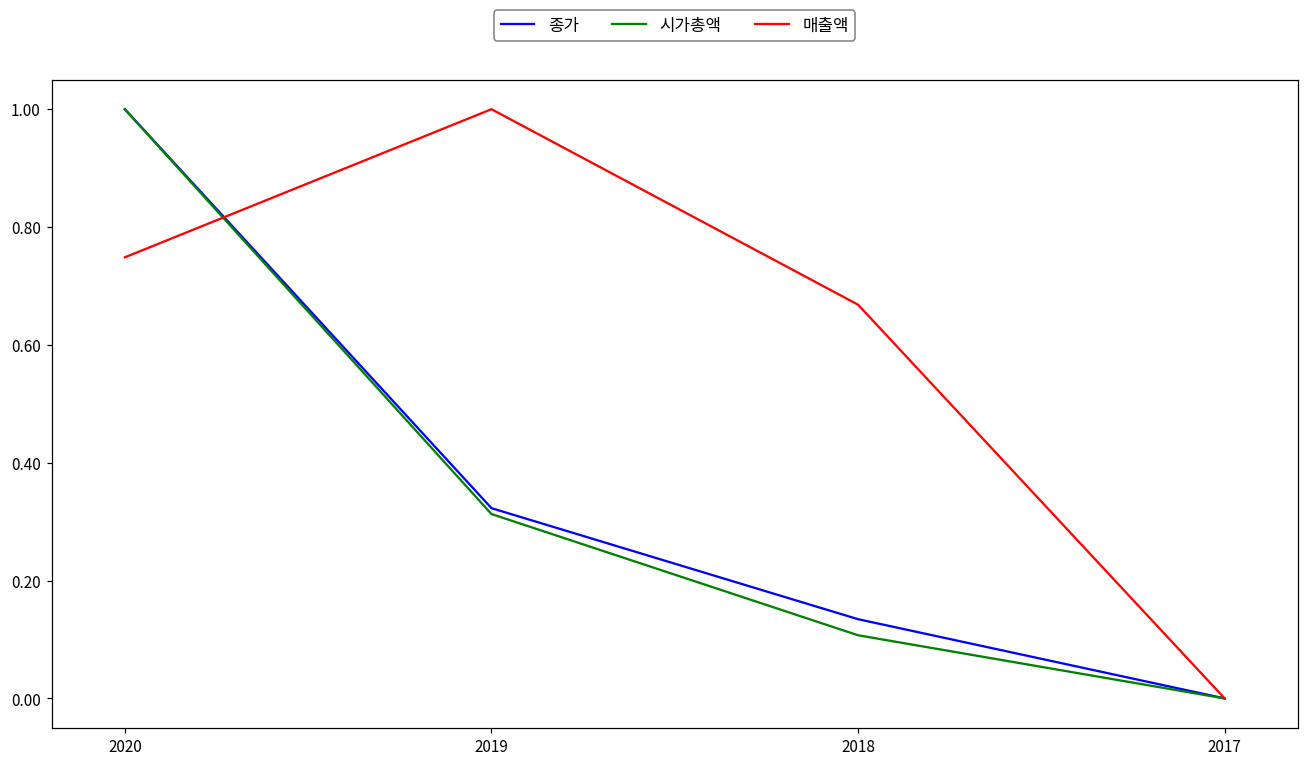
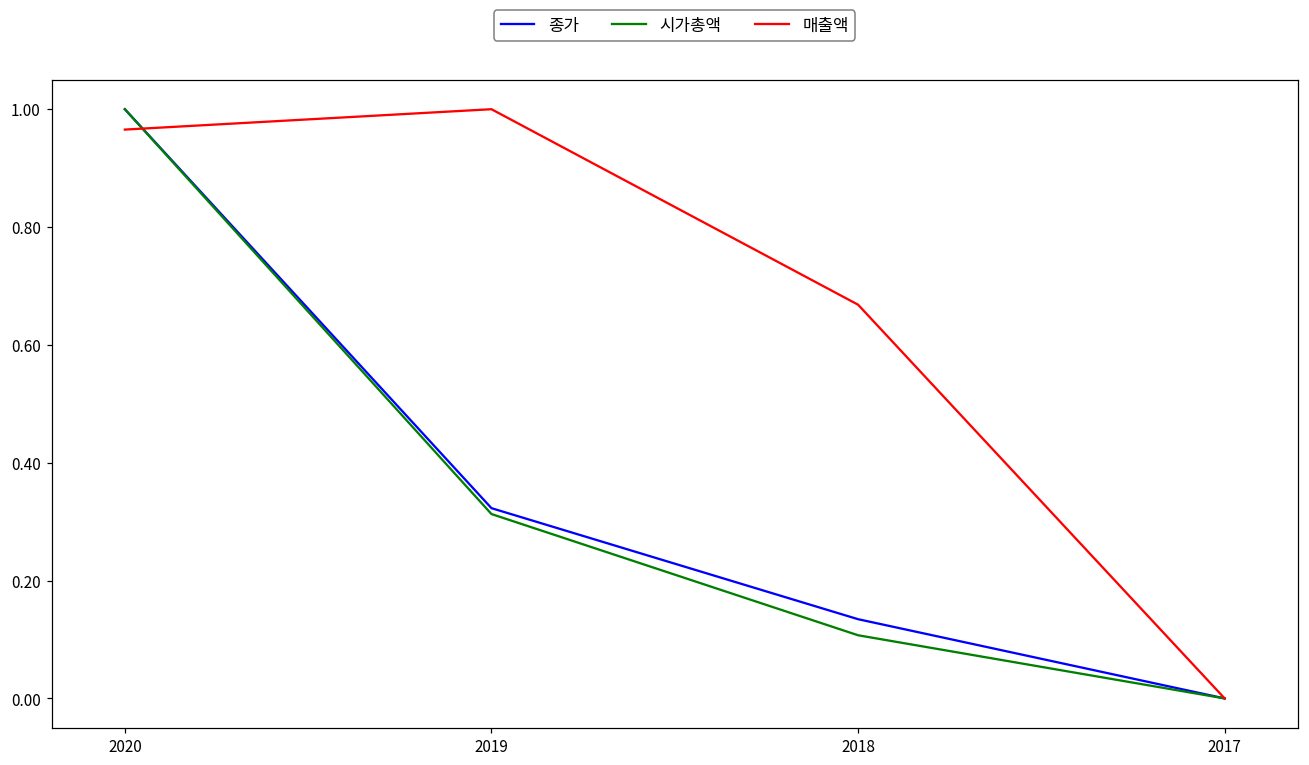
매출액, 2020: 0.75 -> 0.97
